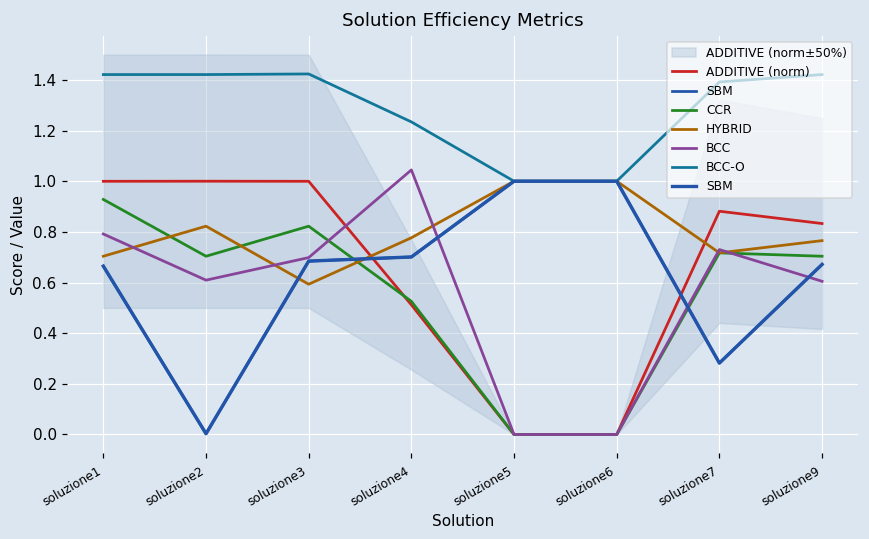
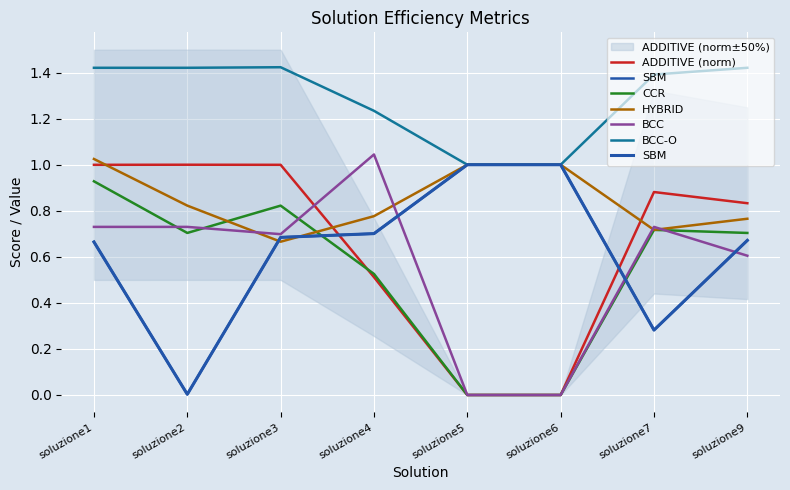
HYBRID, soluzione1: 0.70 -> 1.02
BCC, soluzione1: 0.79 -> 0.73
BCC, soluzione2: 0.61 -> 0.73
HYBRID, soluzione3: 0.59 -> 0.67
